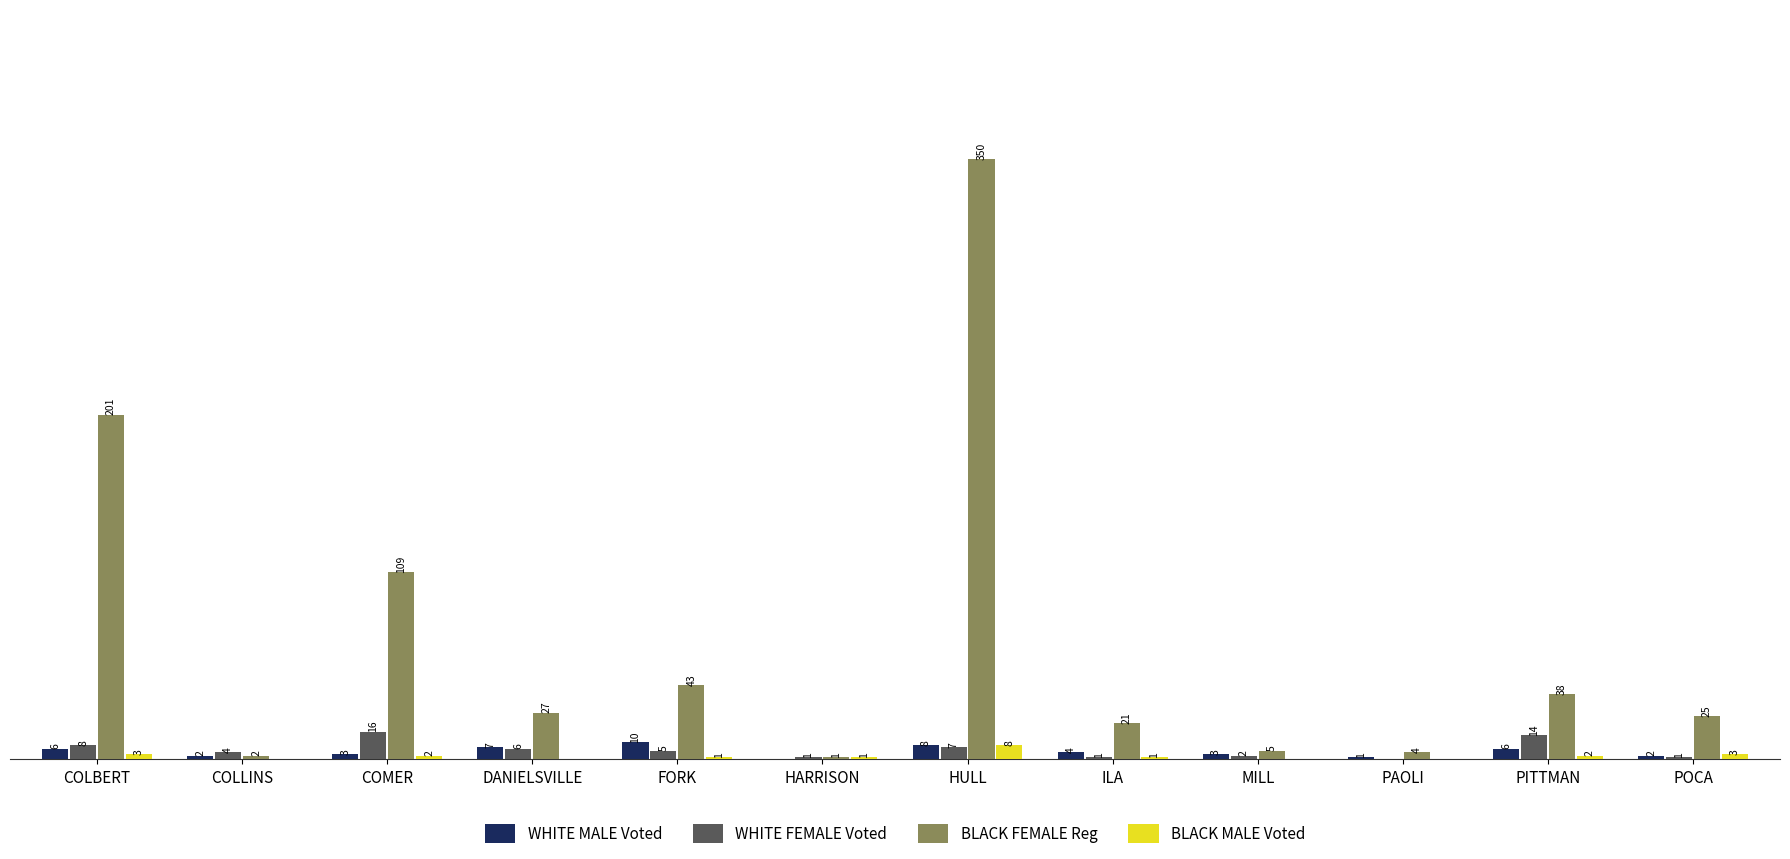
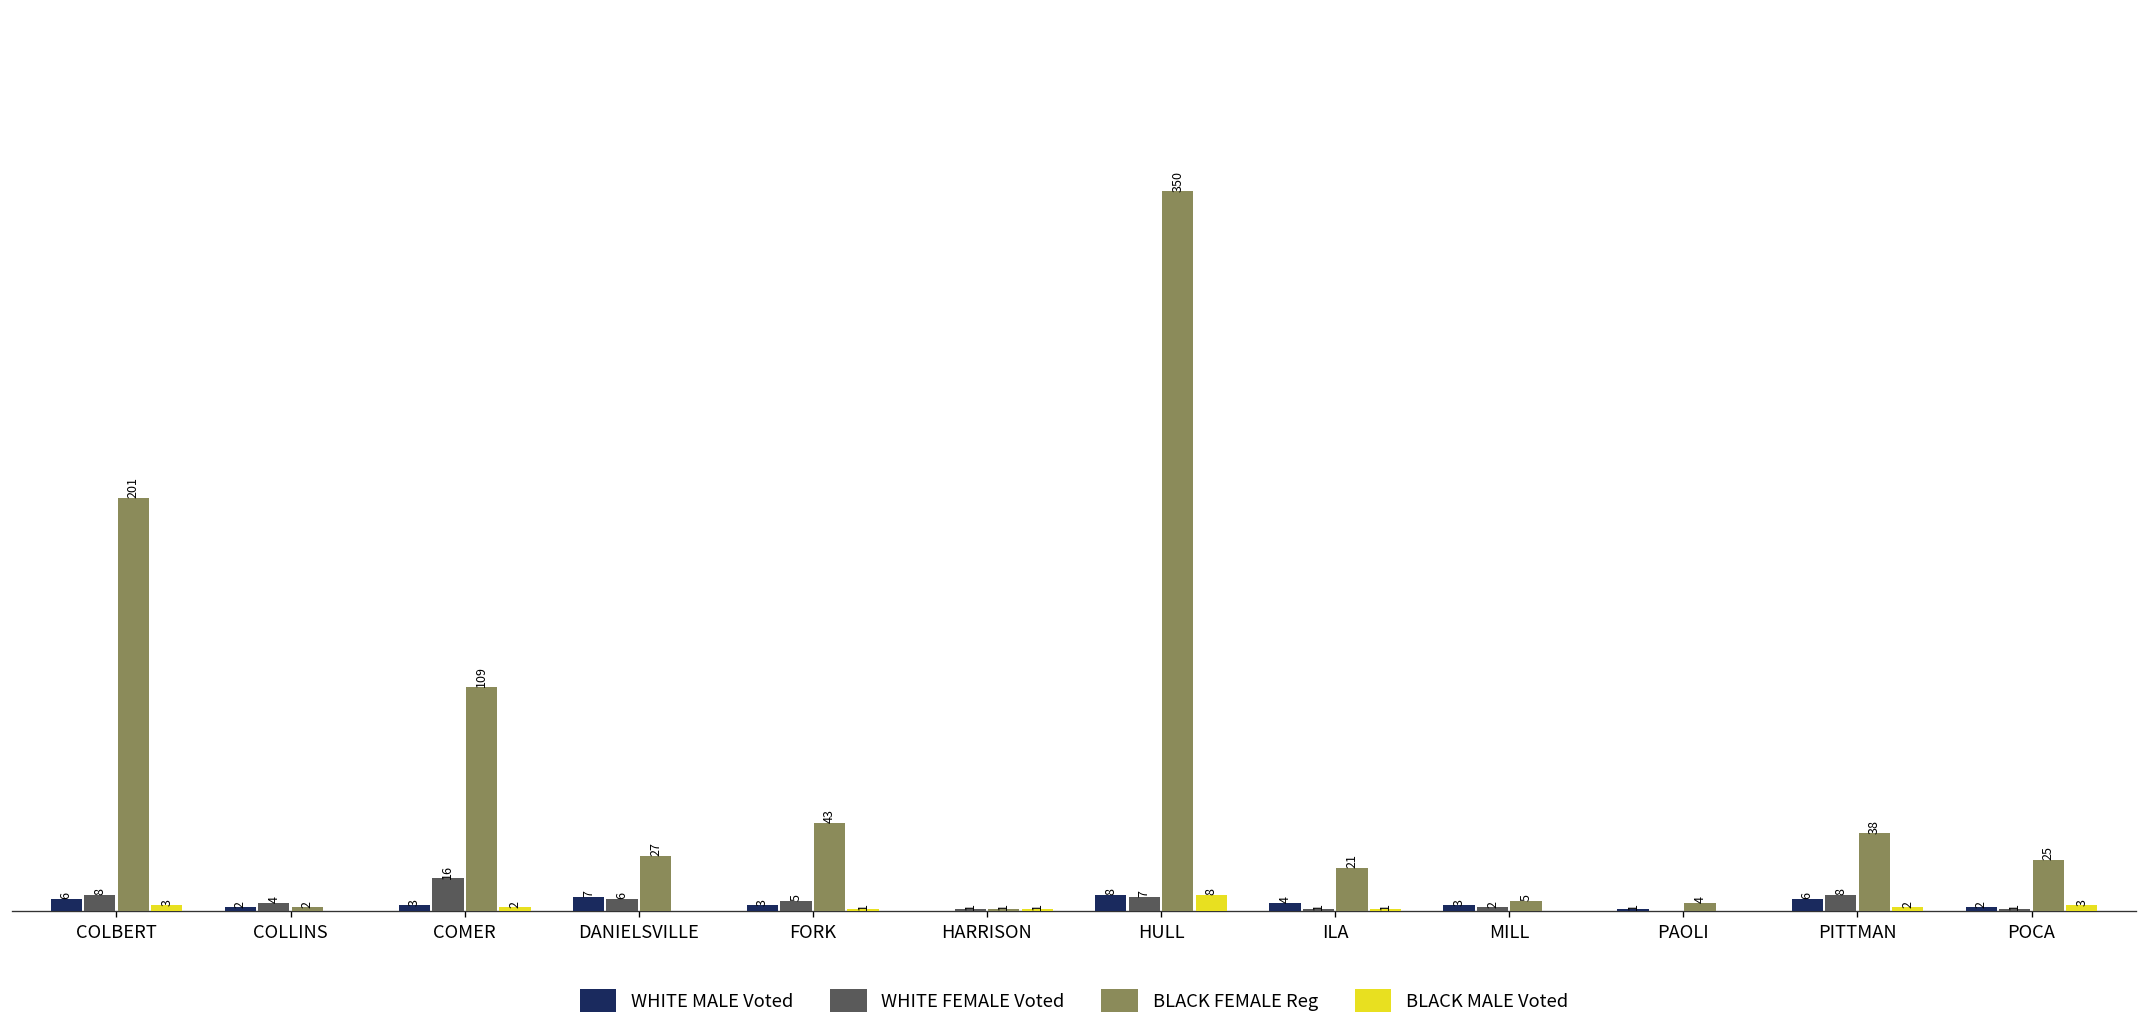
WHITE MALE Voted, FORK: 10 -> 3
WHITE FEMALE Voted, PITTMAN: 14 -> 8
